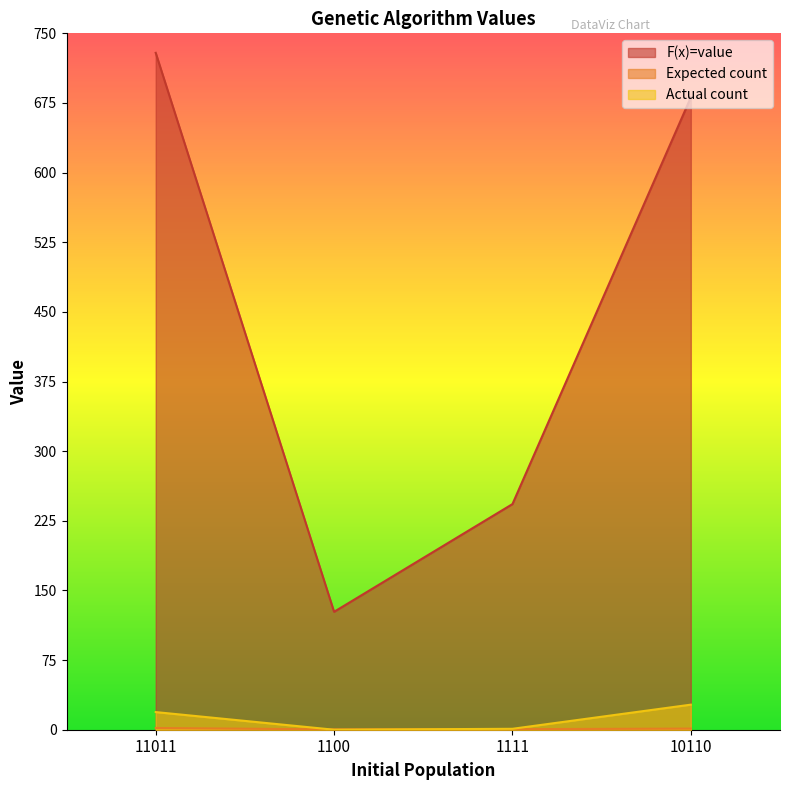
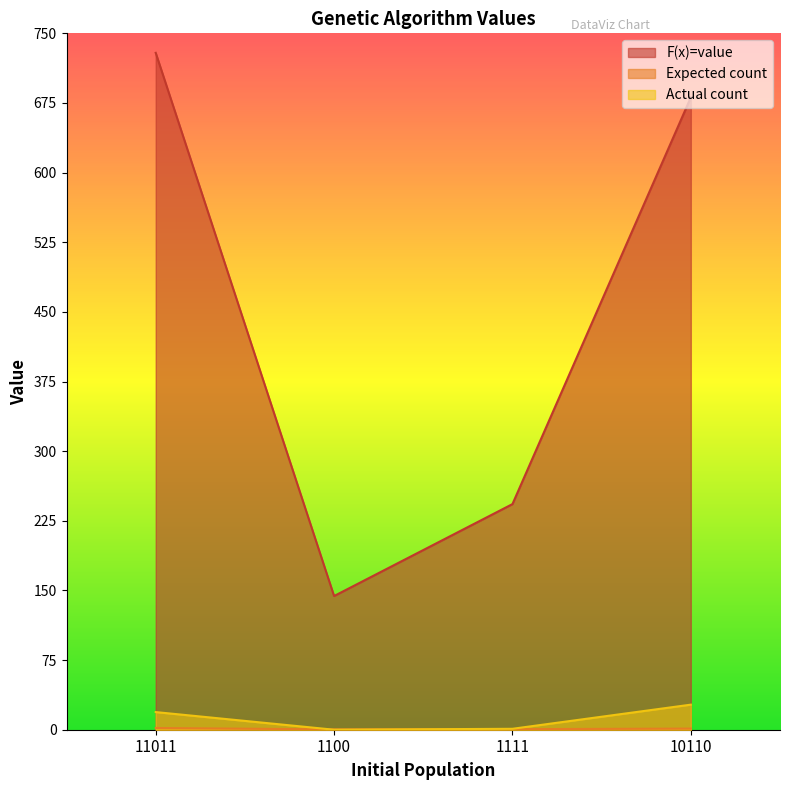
F(x)=value, 1100: 130 -> 140
